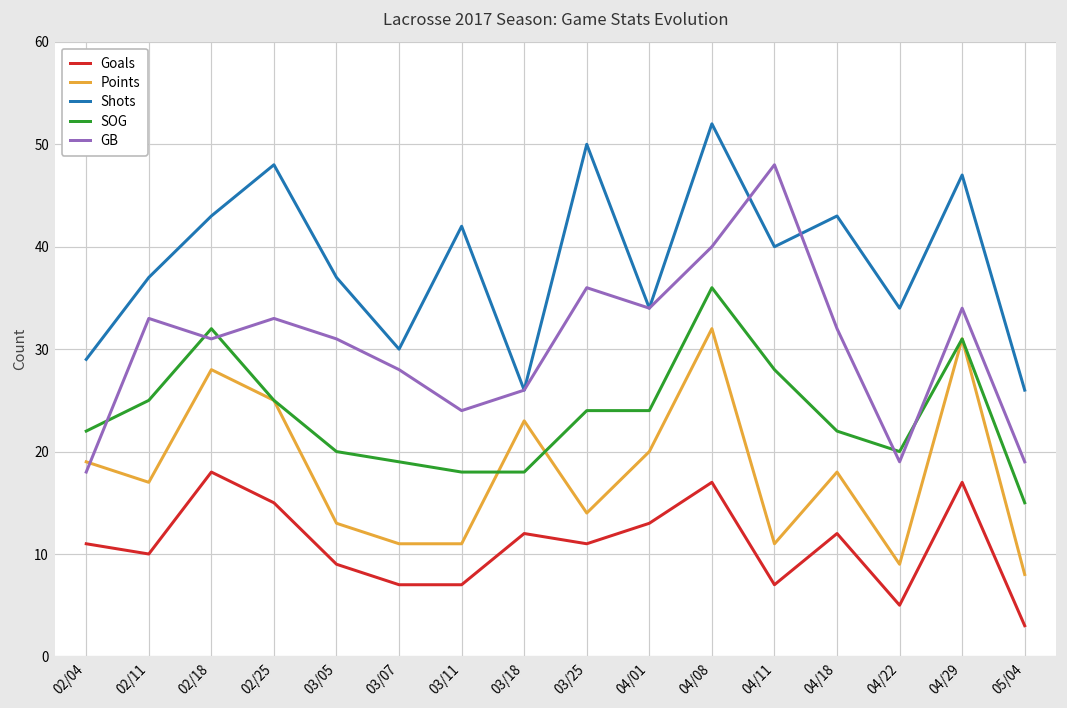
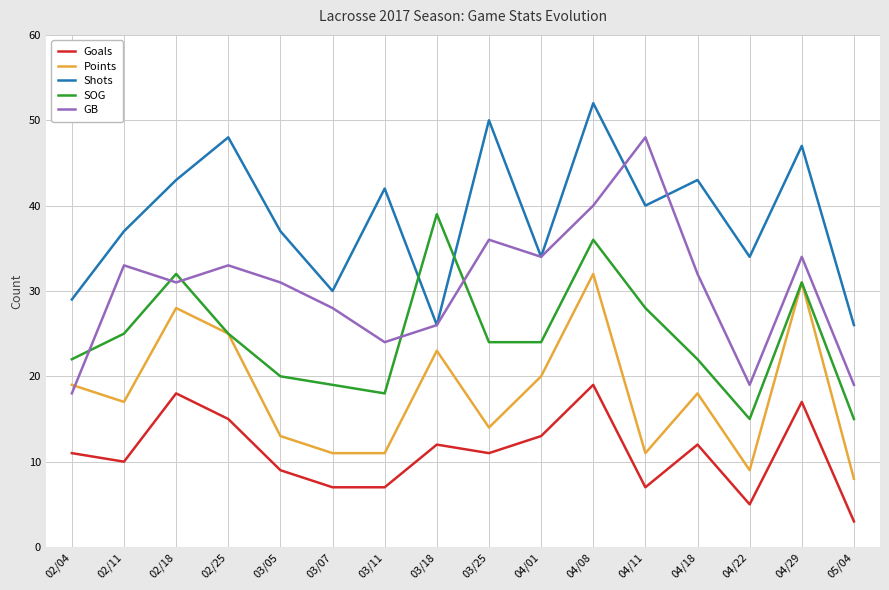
SOG, 03/18: 18 -> 39
Goals, 04/08: 17 -> 19
SOG, 04/22: 20 -> 15
